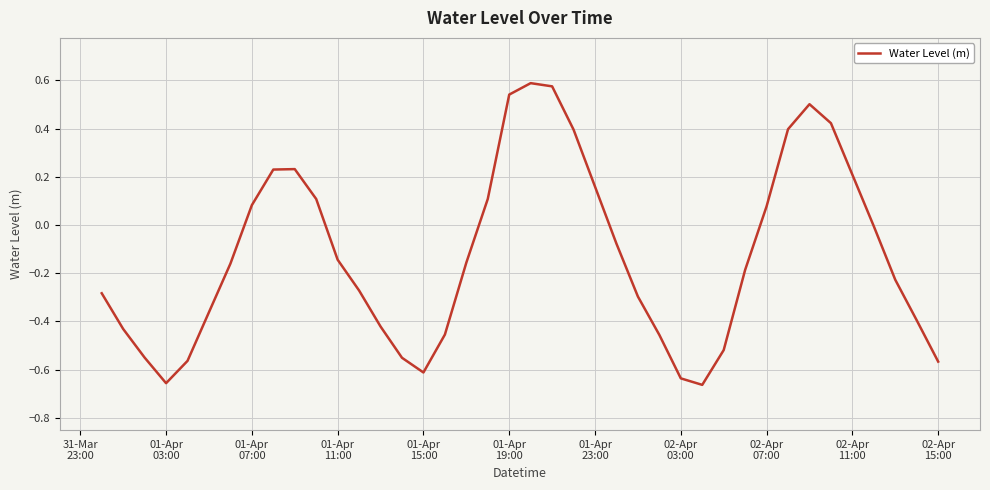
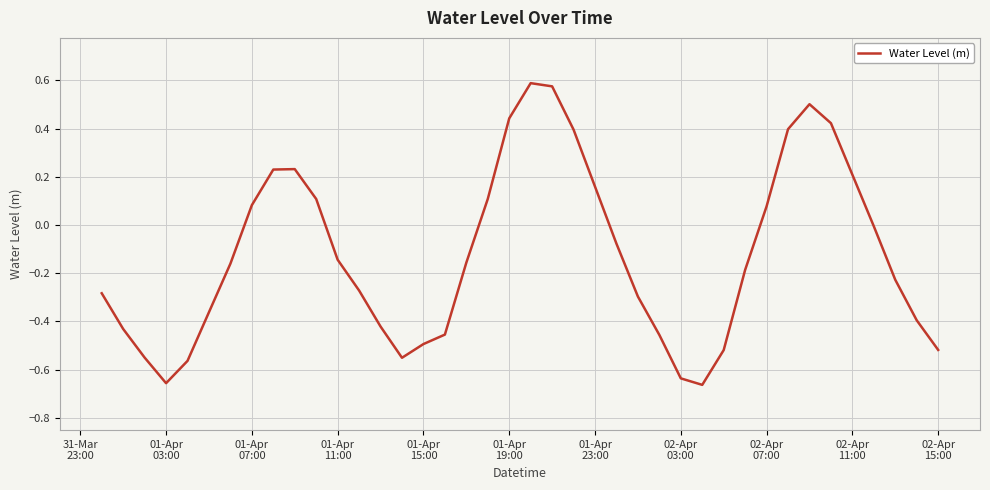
01-Apr 15:00: -0.61 -> -0.49
01-Apr 19:00: 0.54 -> 0.44
02-Apr 15:00: -0.57 -> -0.52
